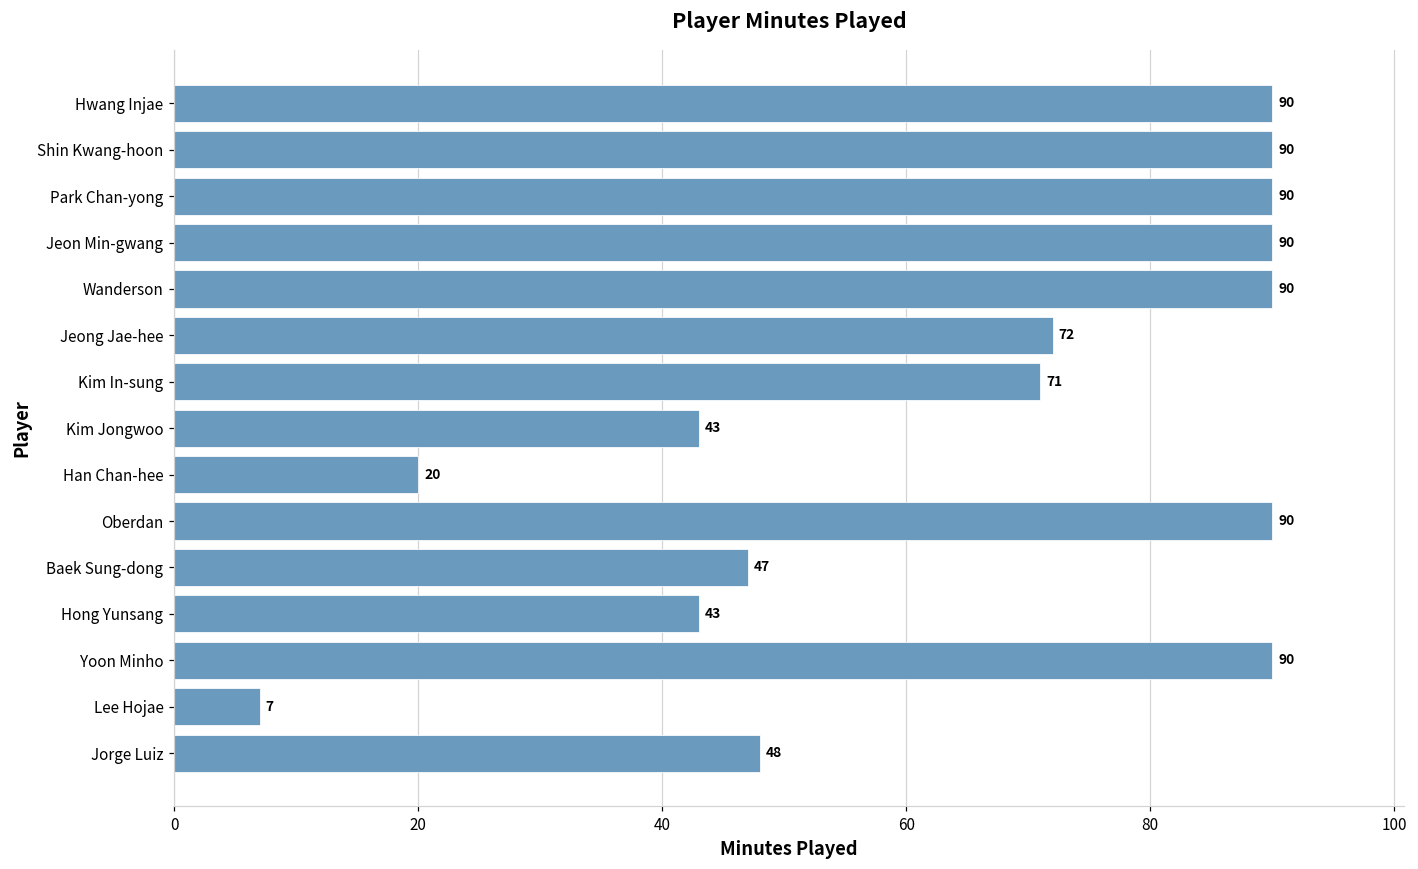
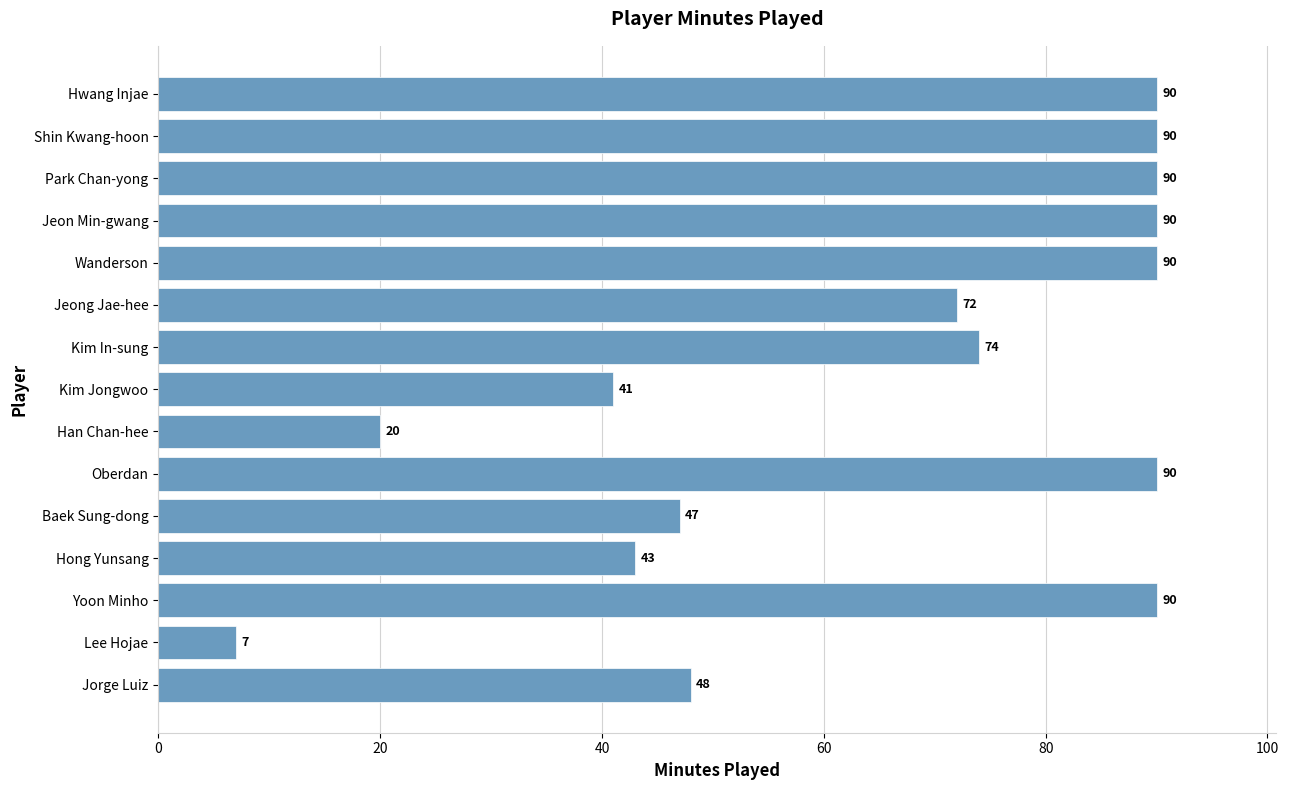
Kim In-sung: 71 -> 74
Kim Jongwoo: 43 -> 41
